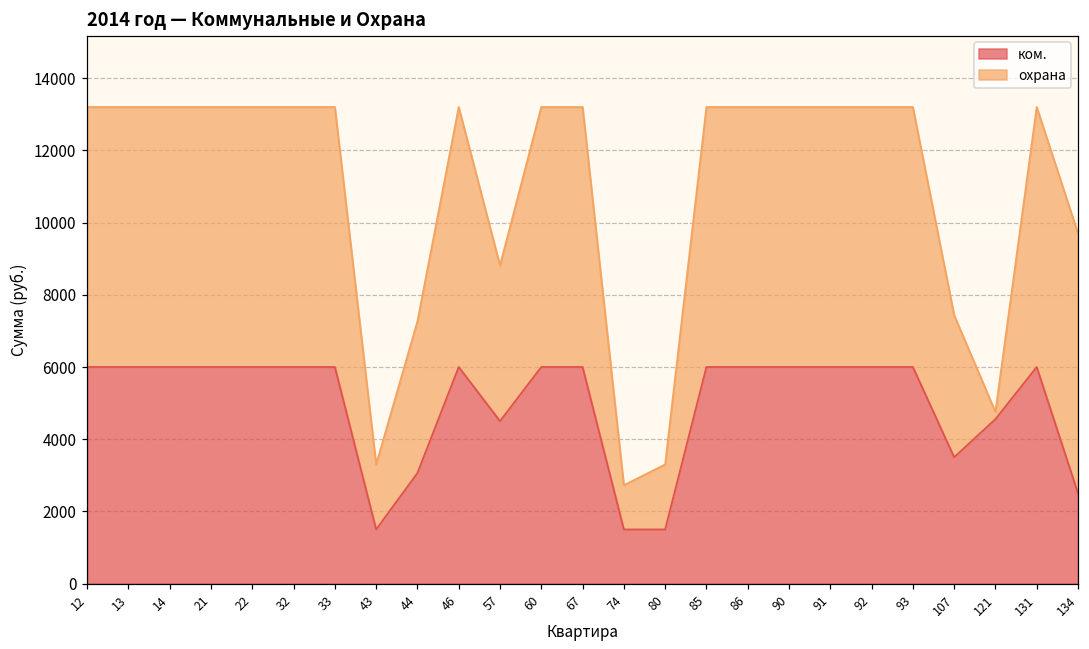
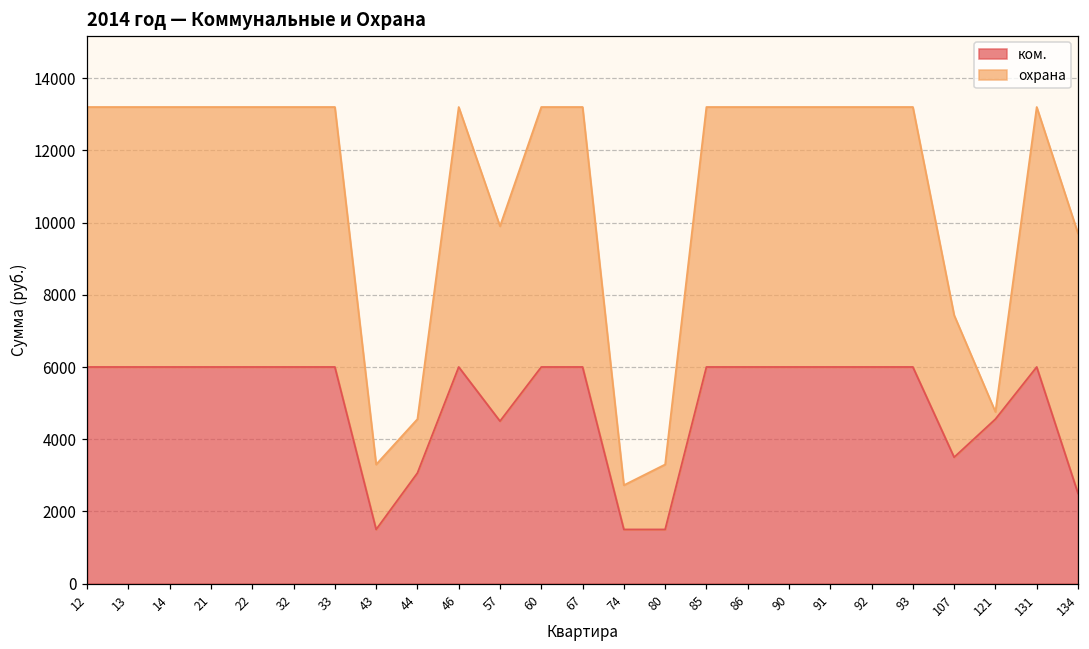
охрана, 44: 4200 -> 1500
охрана, 57: 4300 -> 5400
